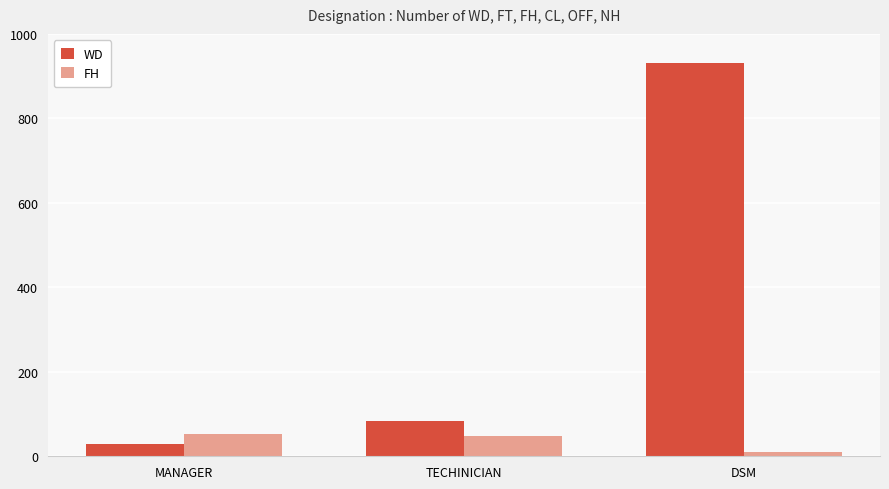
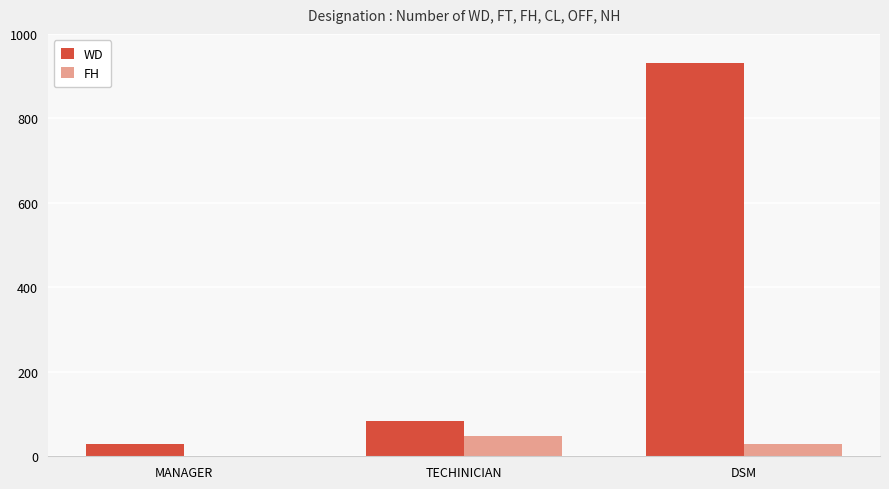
FH, MANAGER: 50 -> 0
FH, DSM: 10 -> 30
